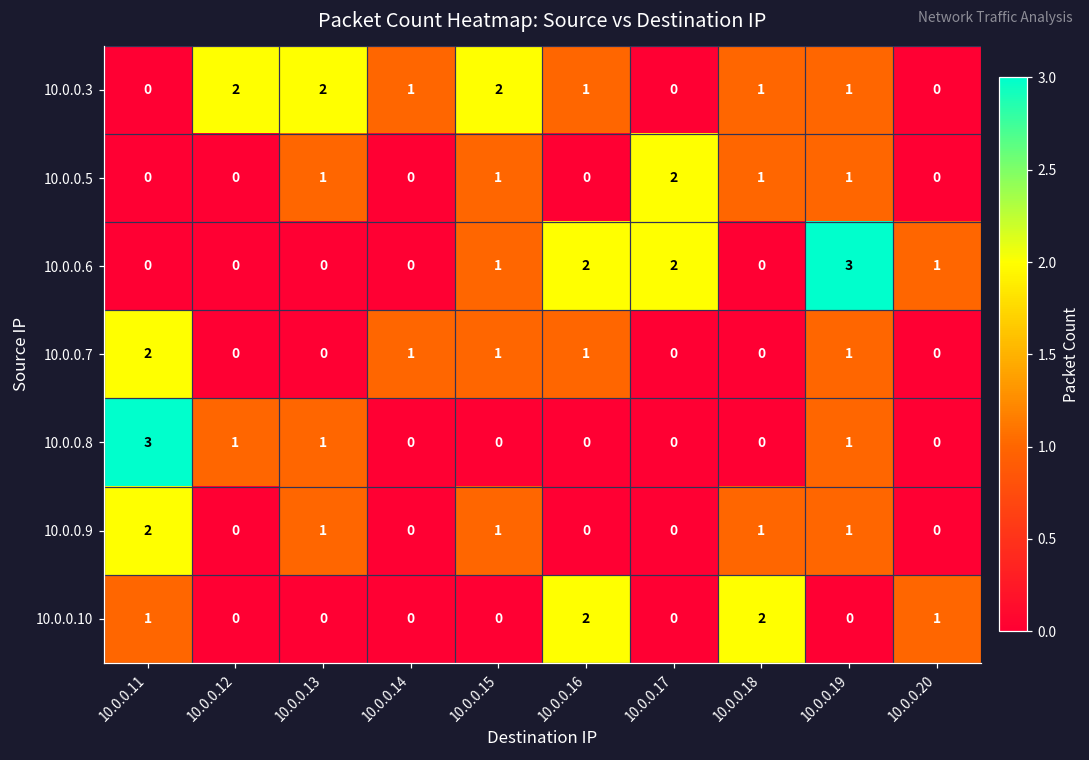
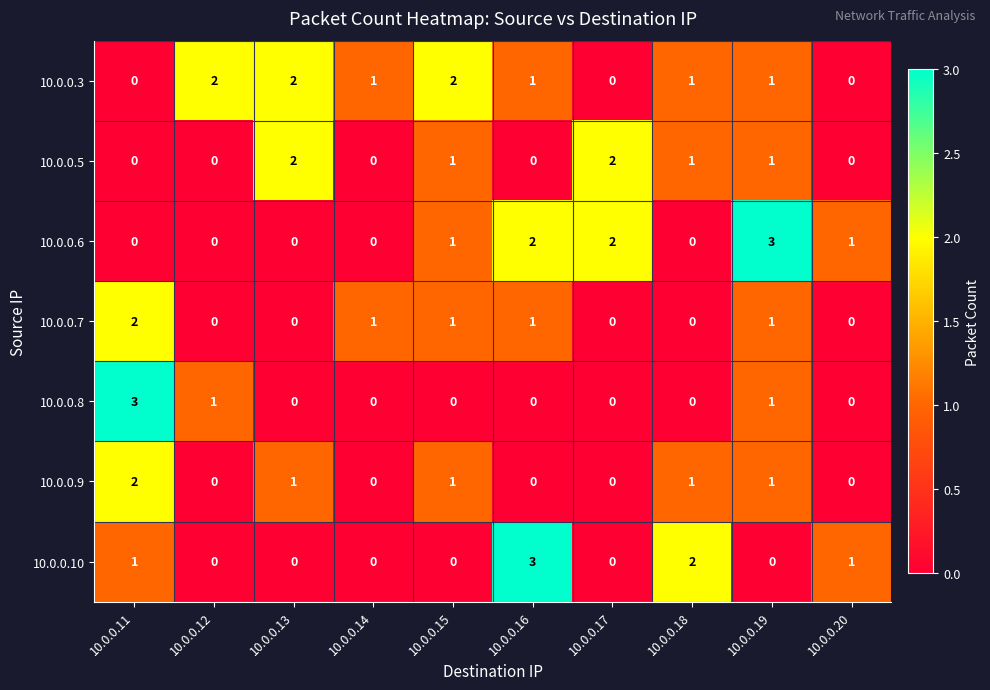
10.0.0.5, 10.0.0.13: 1 -> 2
10.0.0.8, 10.0.0.13: 1 -> 0
10.0.0.10, 10.0.0.16: 2 -> 3
